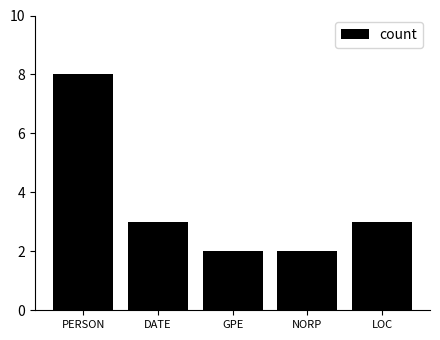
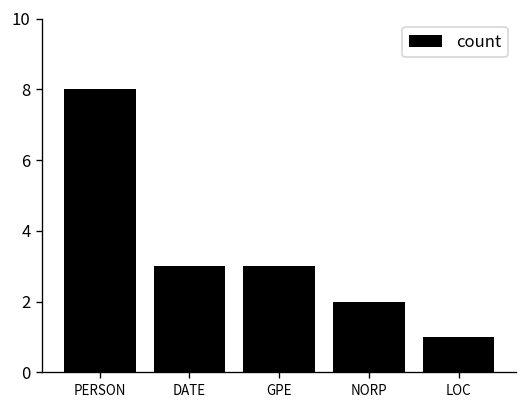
GPE: 2 -> 3
LOC: 3 -> 1
